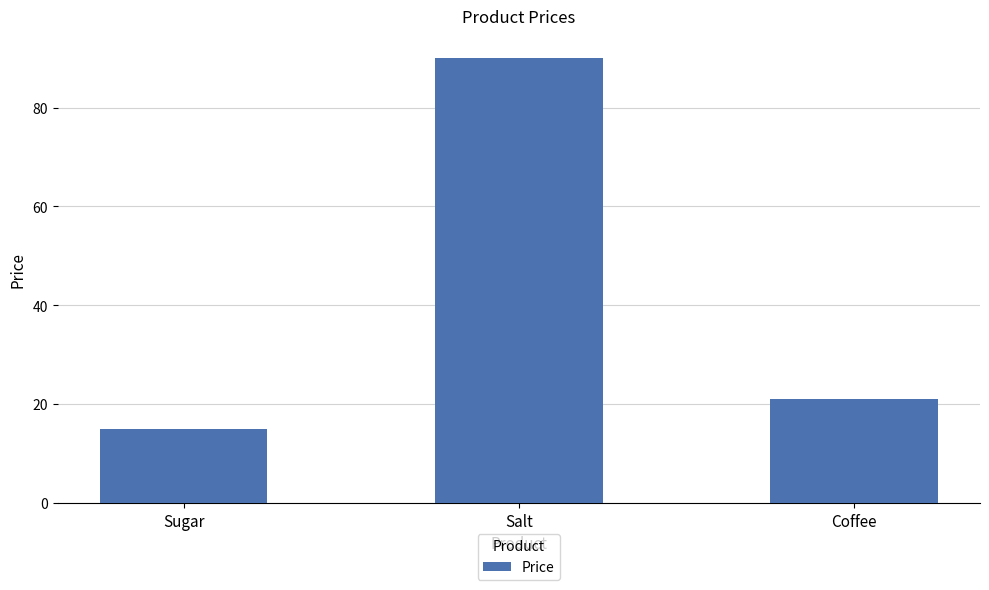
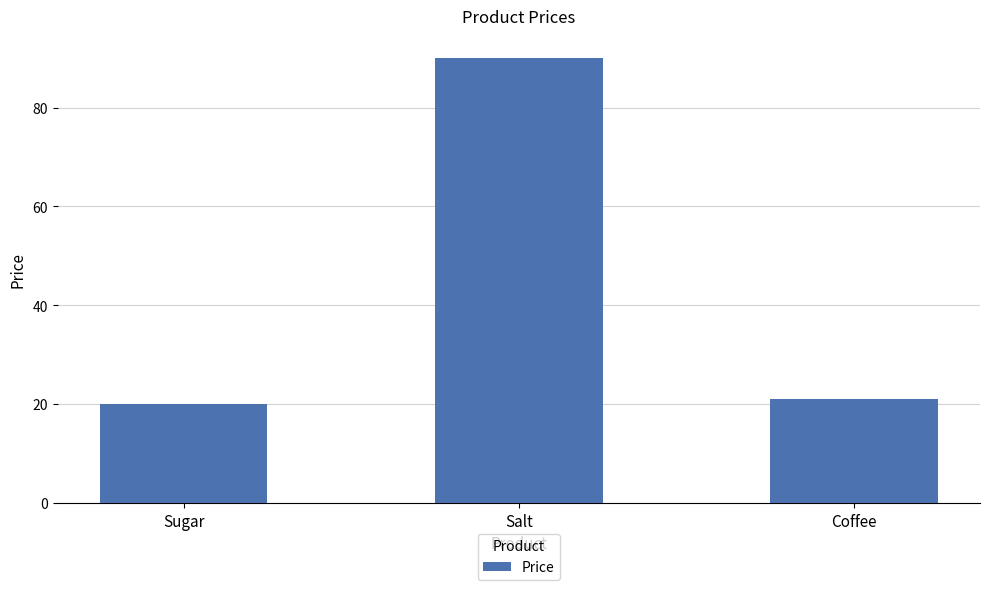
Sugar: 15 -> 20
